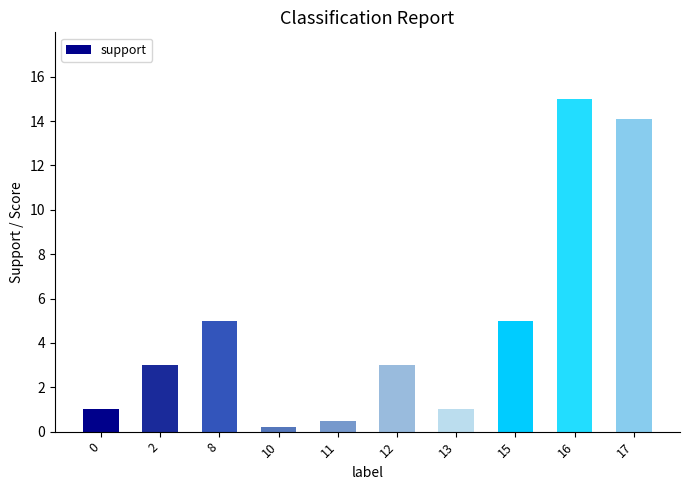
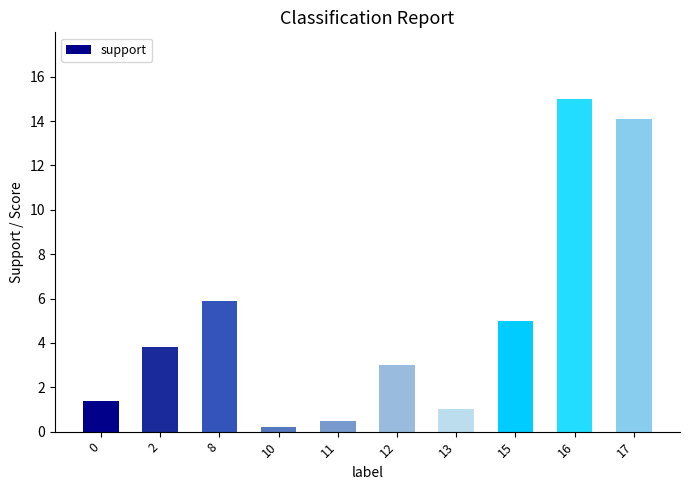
0: 1.0 -> 1.4
2: 3.0 -> 3.8
8: 5.0 -> 5.9
